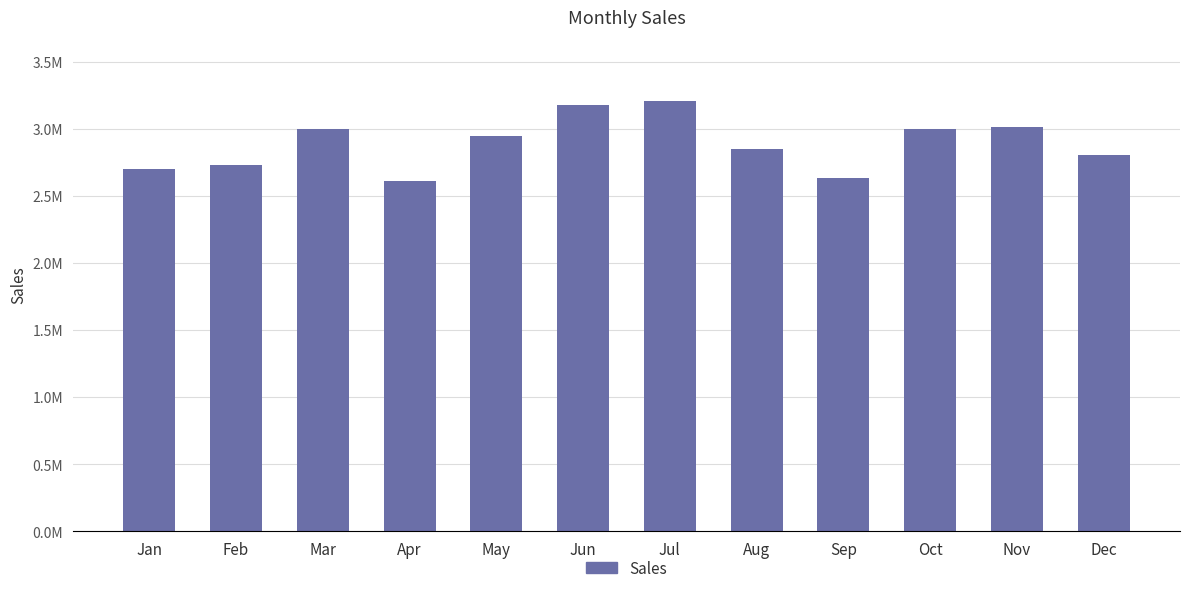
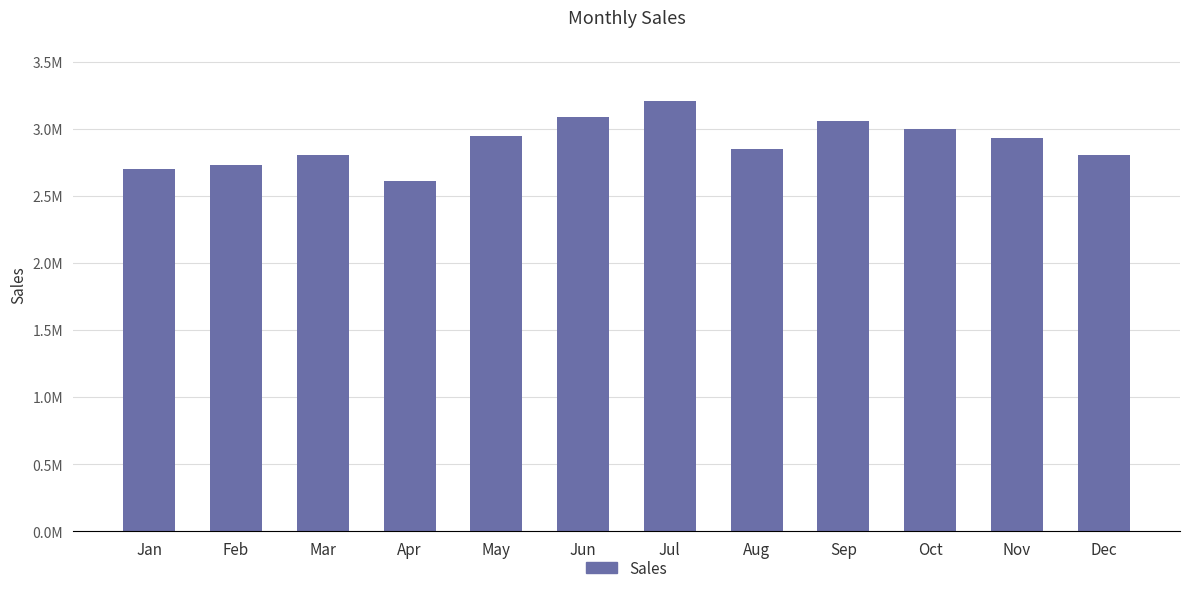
Mar: 2990000 -> 2800000
Jun: 3170000 -> 3090000
Sep: 2630000 -> 3060000
Nov: 3010000 -> 2930000
